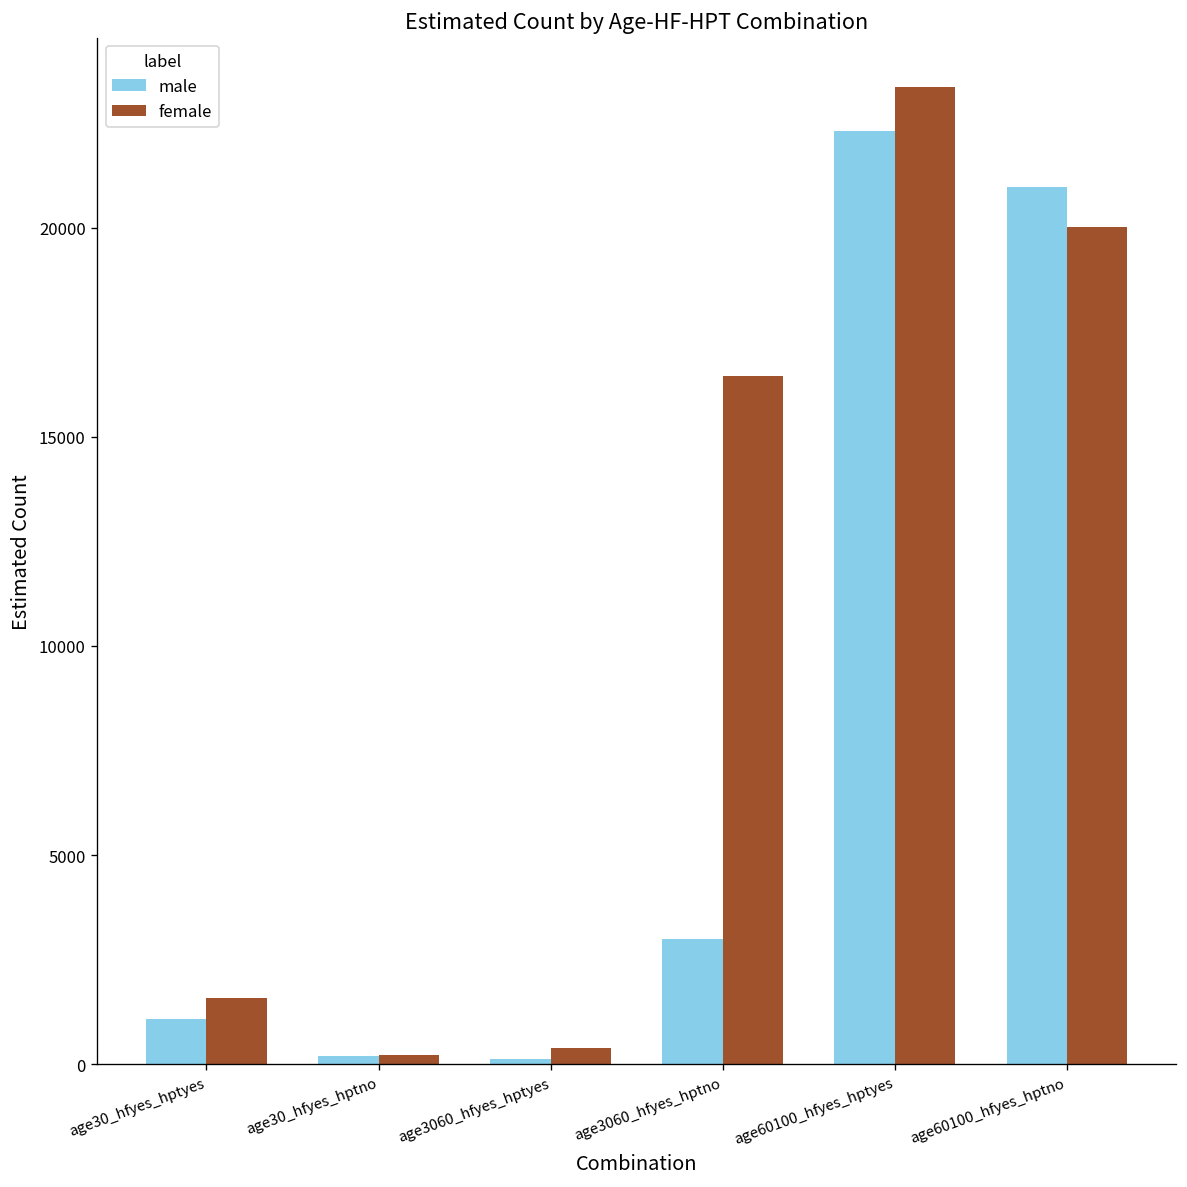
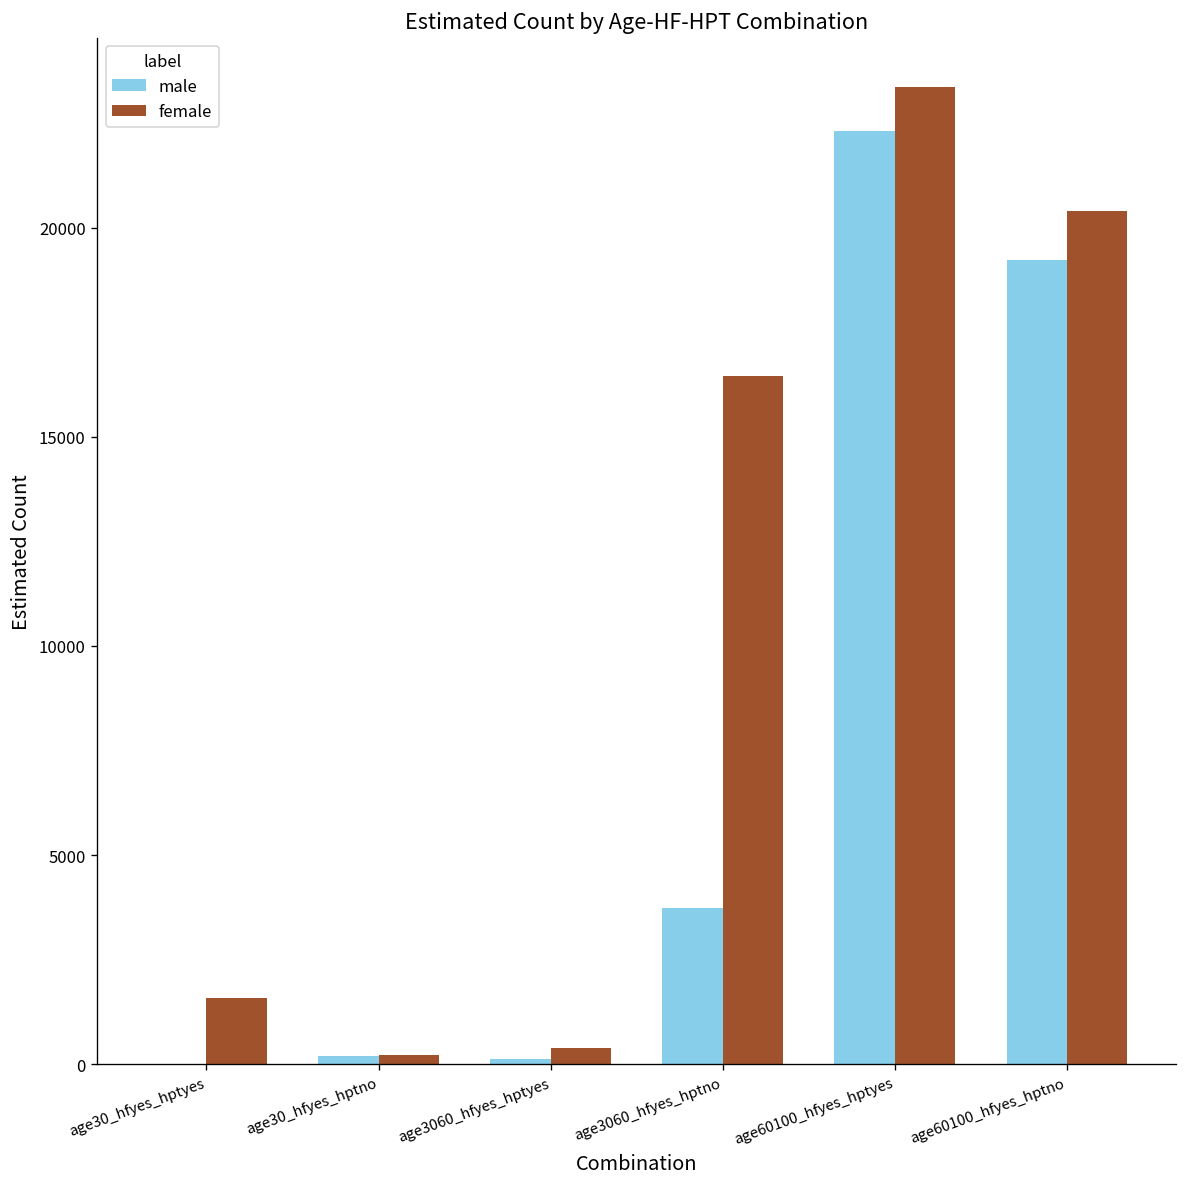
male, age30_hfyes_hptyes: 1100 -> 0
male, age3060_hfyes_hptno: 3000 -> 3700
male, age60100_hfyes_hptno: 21000 -> 19200
female, age60100_hfyes_hptno: 20000 -> 20400
